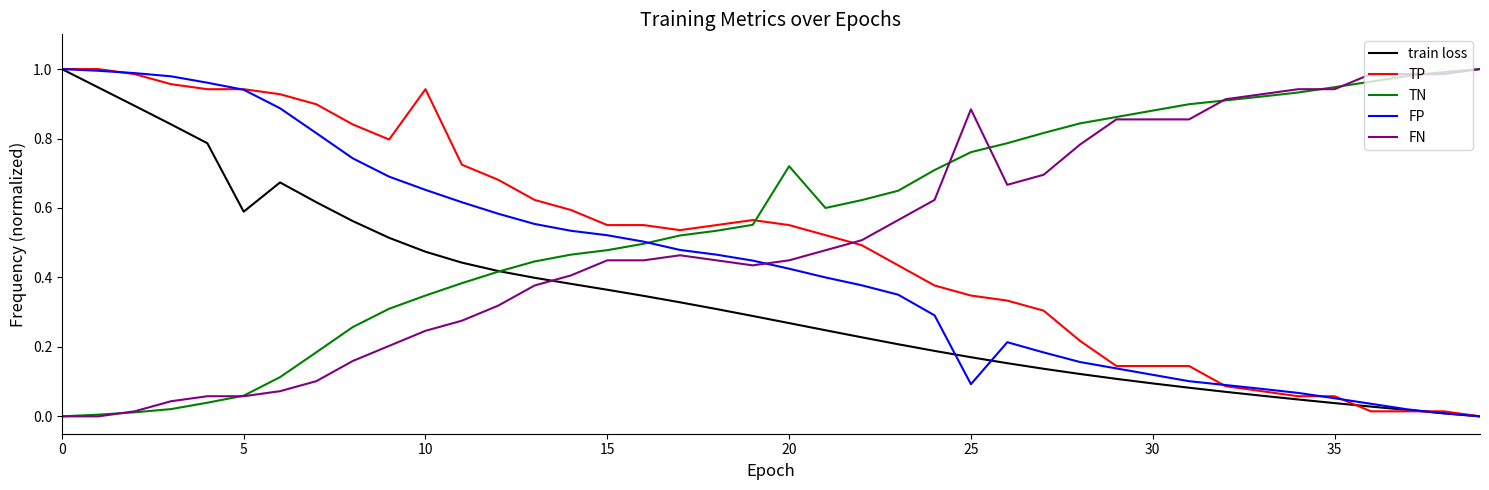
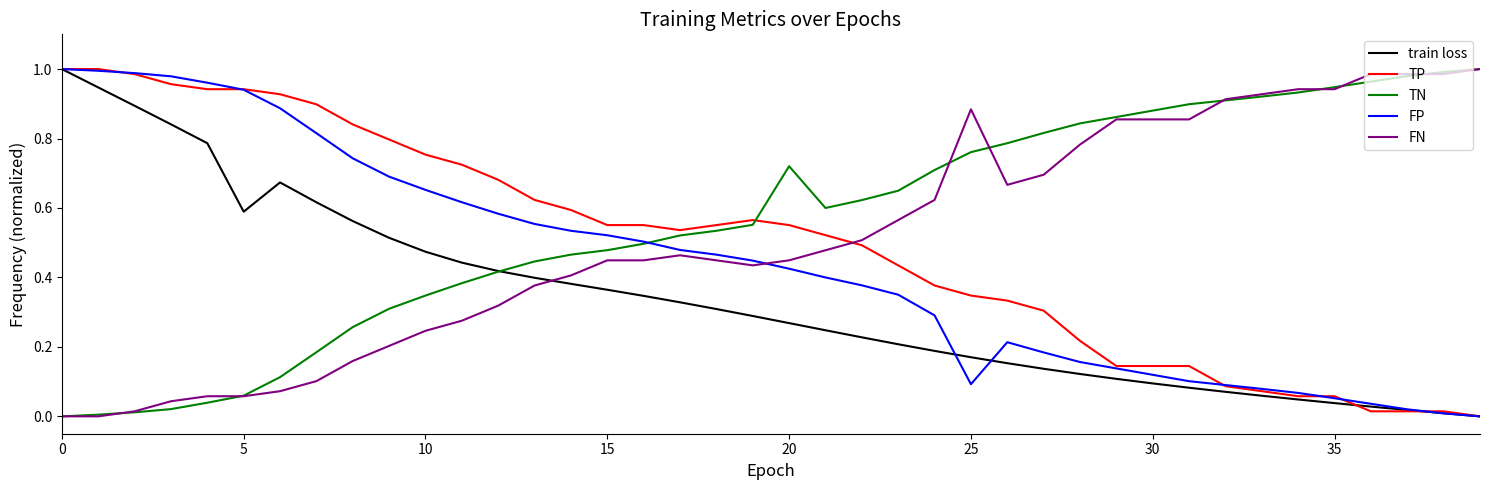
TP, 10: 0.94 -> 0.75
